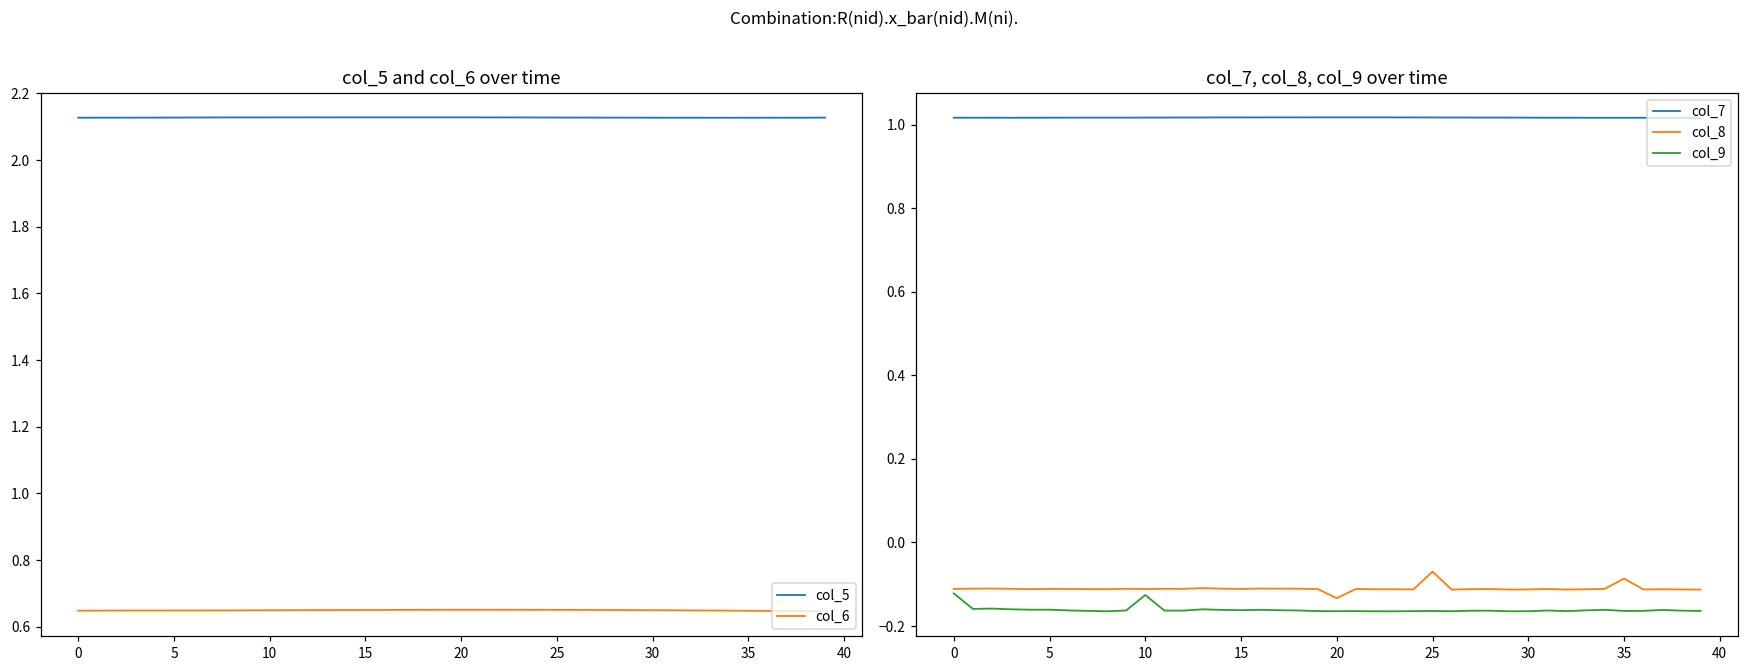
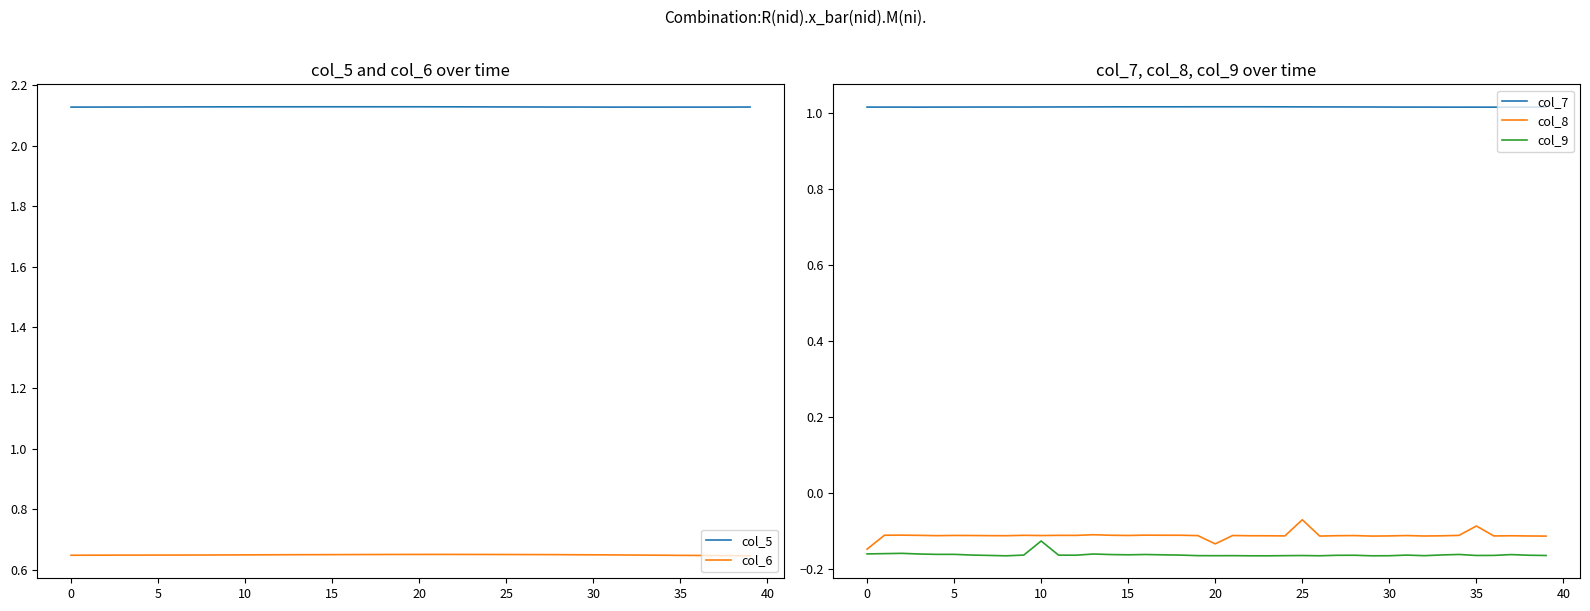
col_7, col_8, col_9 over time, col_8, 0: -0.11 -> -0.15
col_7, col_8, col_9 over time, col_9, 0: -0.12 -> -0.16
